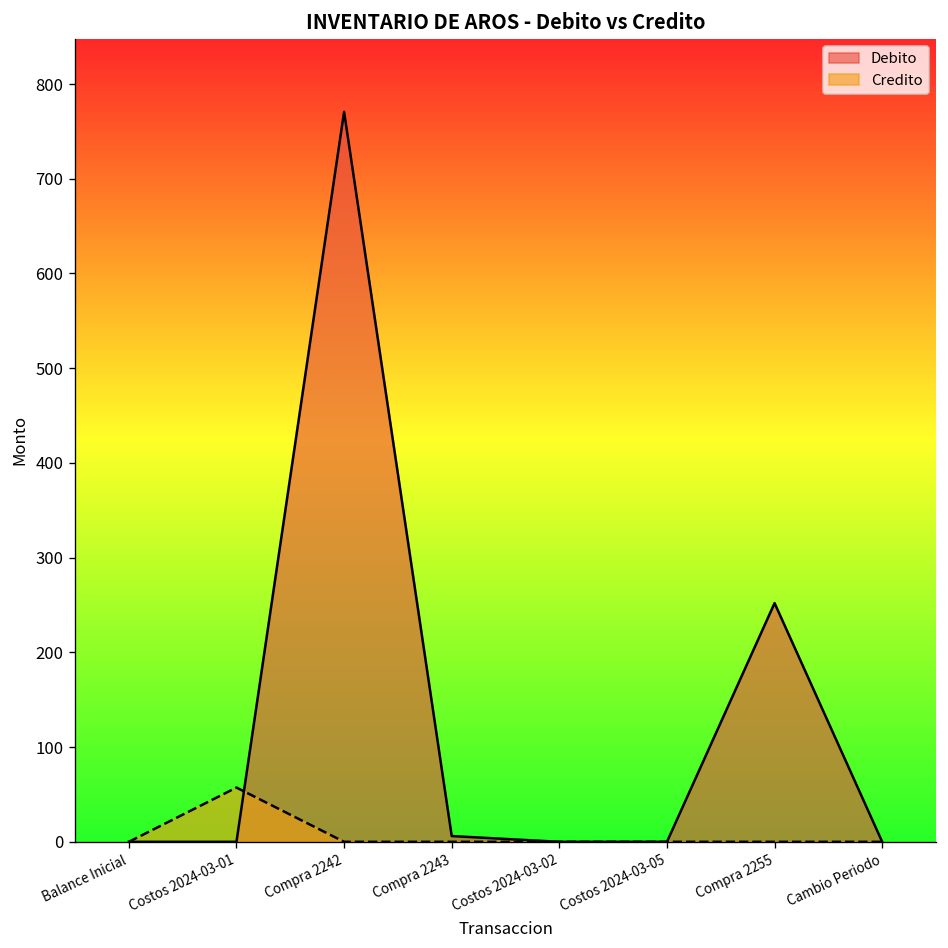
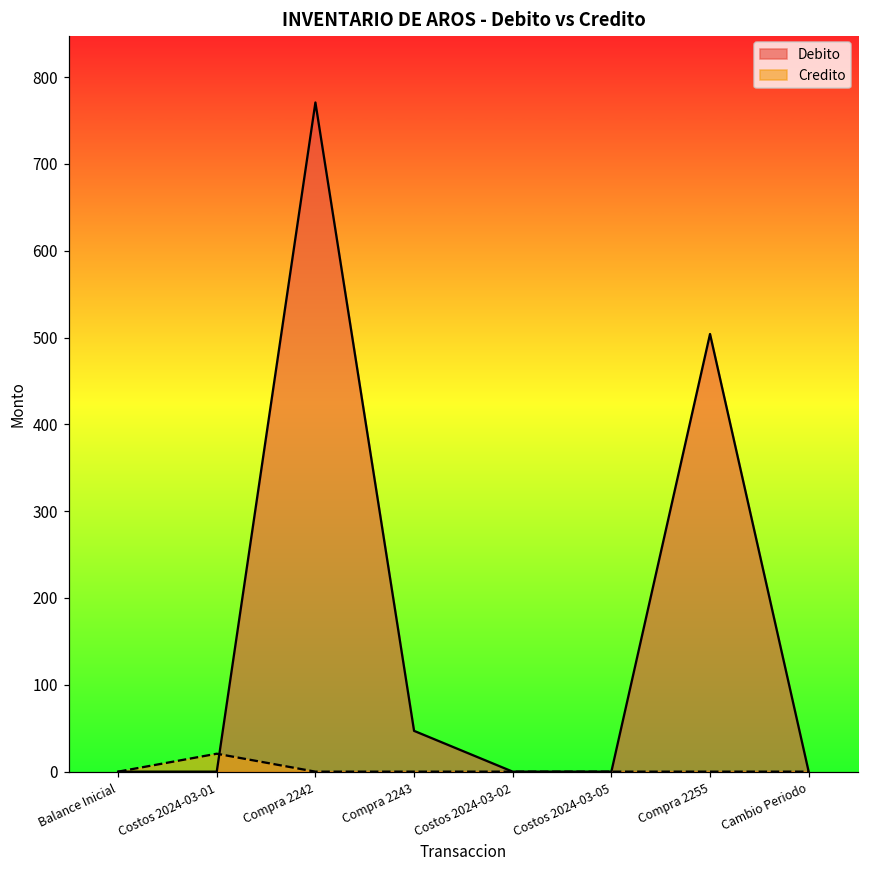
Credito, Costos 2024-03-01: 60 -> 20
Debito, Compra 2243: 10 -> 50
Debito, Compra 2255: 250 -> 500
